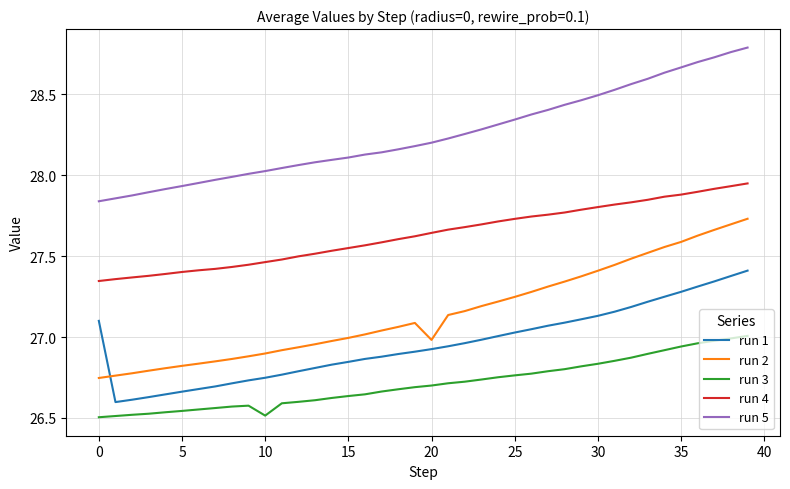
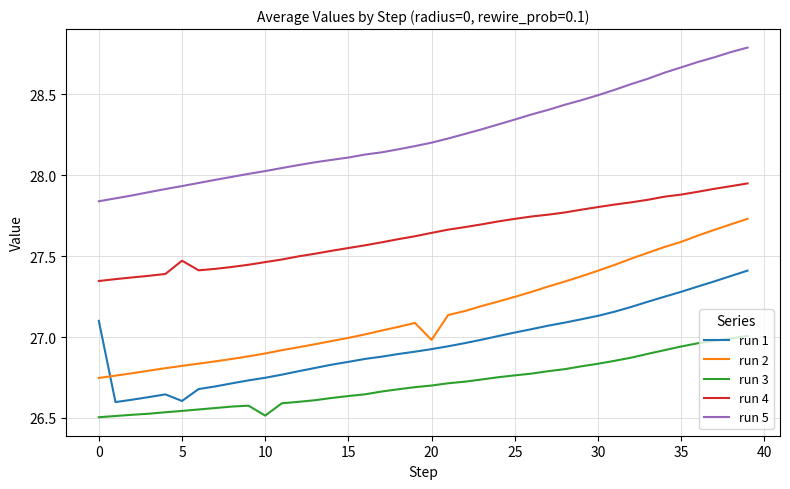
run 1, 5: 26.66 -> 26.60
run 4, 5: 27.40 -> 27.47
